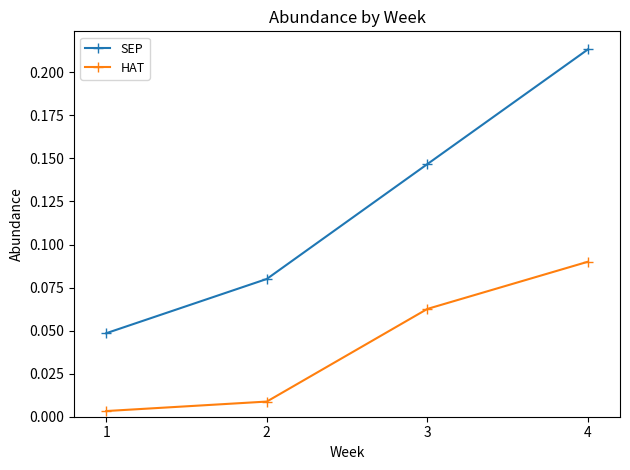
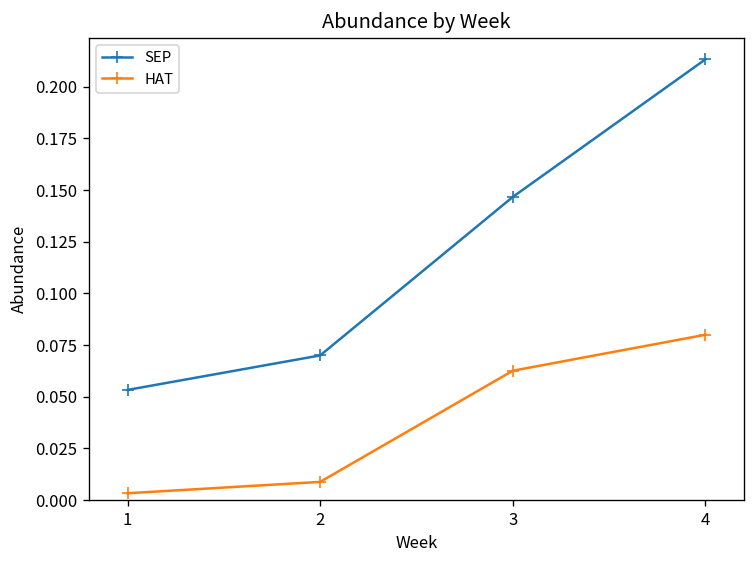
SEP, 1: 0.049 -> 0.053
SEP, 2: 0.08 -> 0.07
HAT, 4: 0.09 -> 0.08
